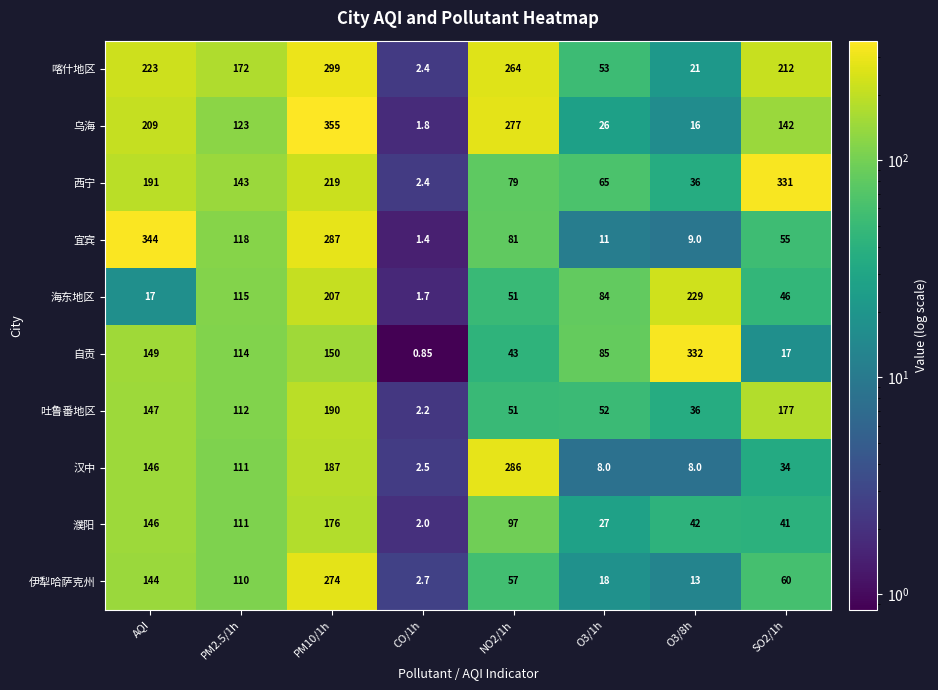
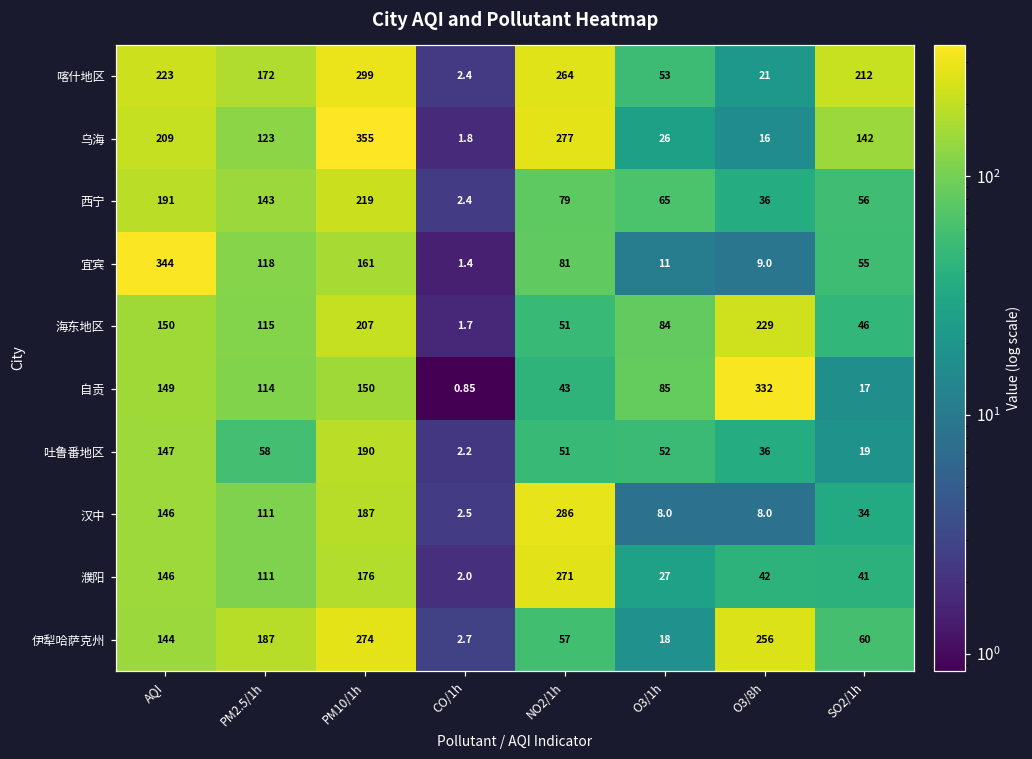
西宁, SO2/1h: 331 -> 56
宜宾, PM10/1h: 287 -> 161
海东地区, AQI: 17 -> 150
吐鲁番地区, PM2.5/1h: 112 -> 58
吐鲁番地区, SO2/1h: 177 -> 19
濮阳, NO2/1h: 97 -> 271
伊犁哈萨克州, PM2.5/1h: 110 -> 187
伊犁哈萨克州, O3/8h: 13 -> 256
